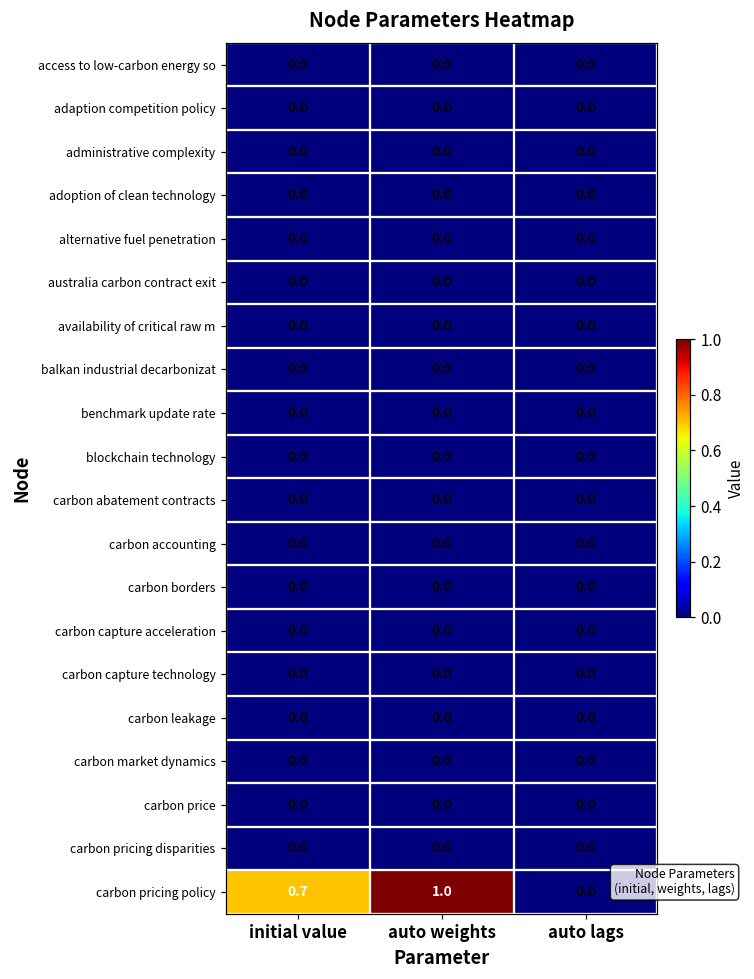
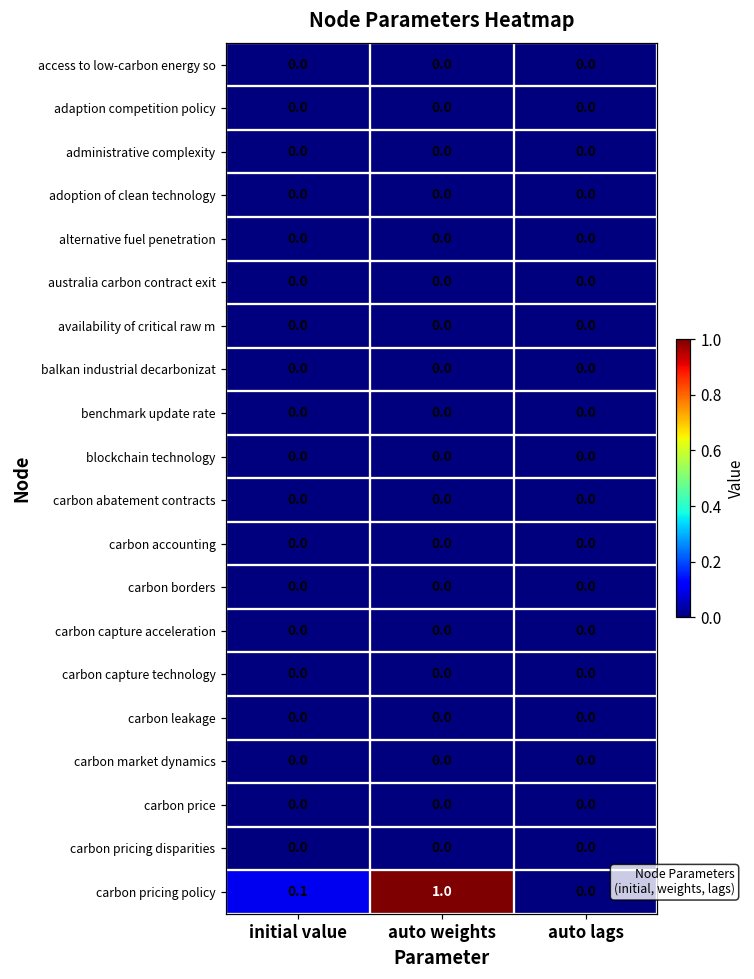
carbon pricing policy, initial value: 0.7 -> 0.1
